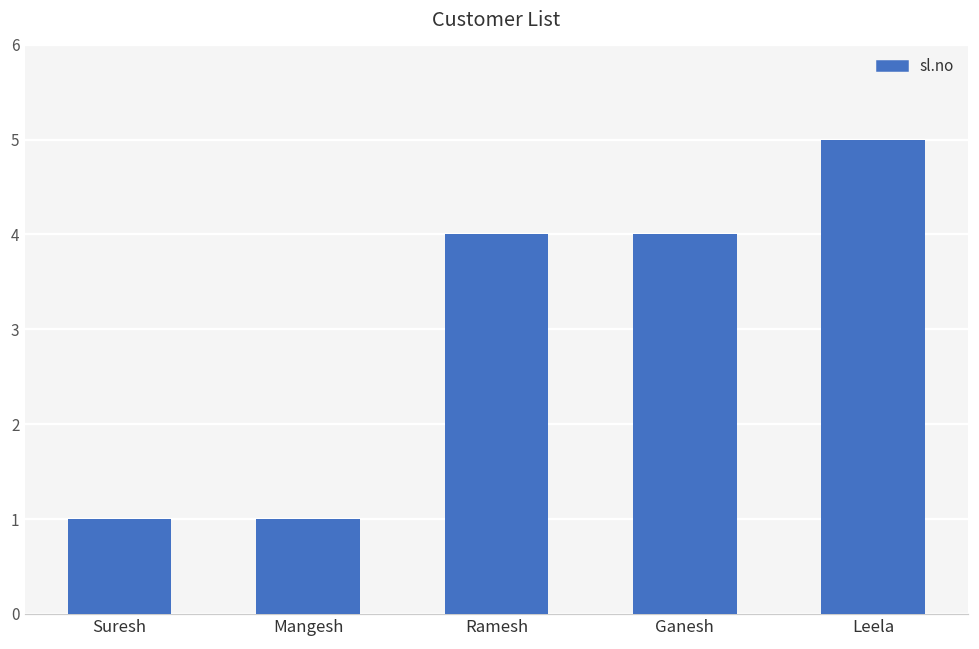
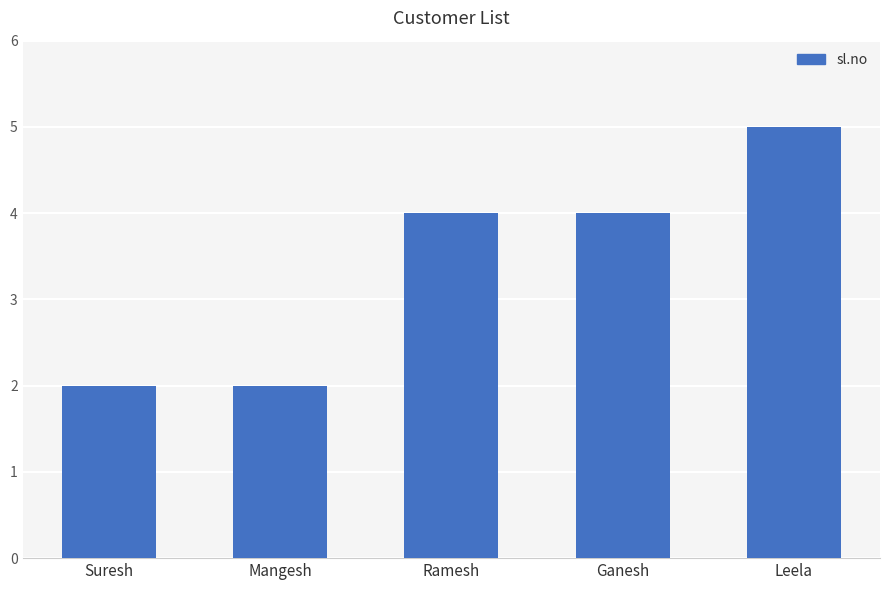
Suresh: 1 -> 2
Mangesh: 1 -> 2
